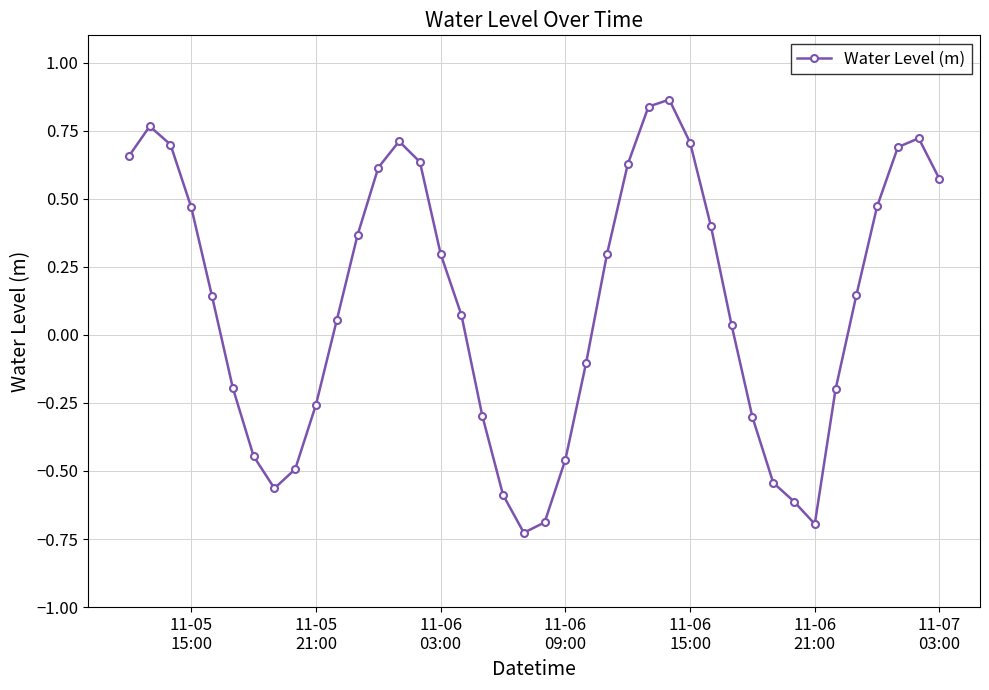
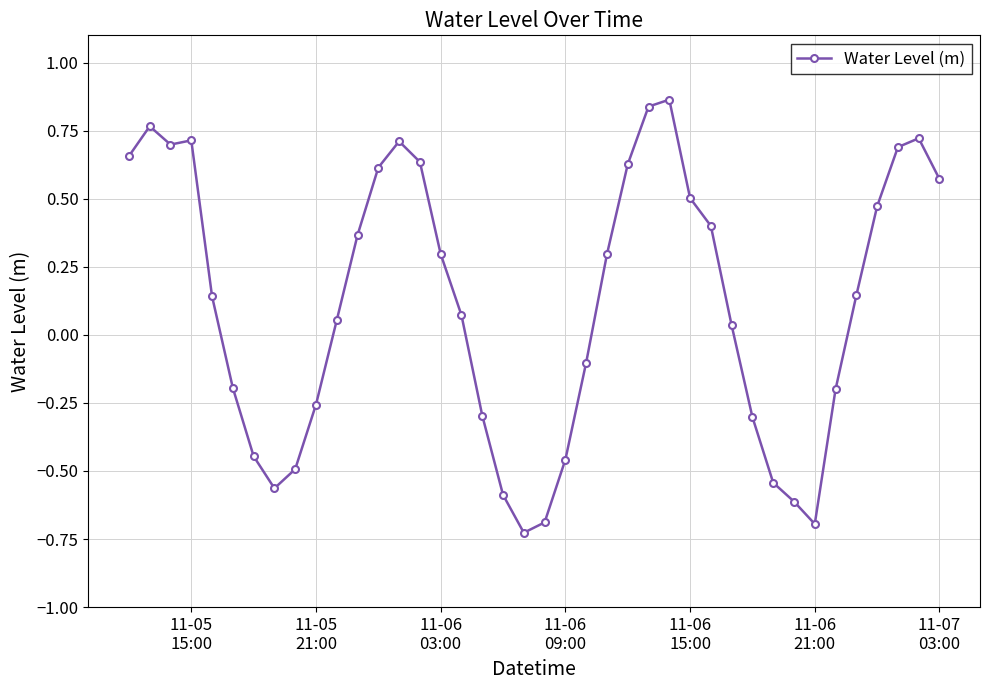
11-05 15:00: 0.47 -> 0.71
11-06 15:00: 0.71 -> 0.50
